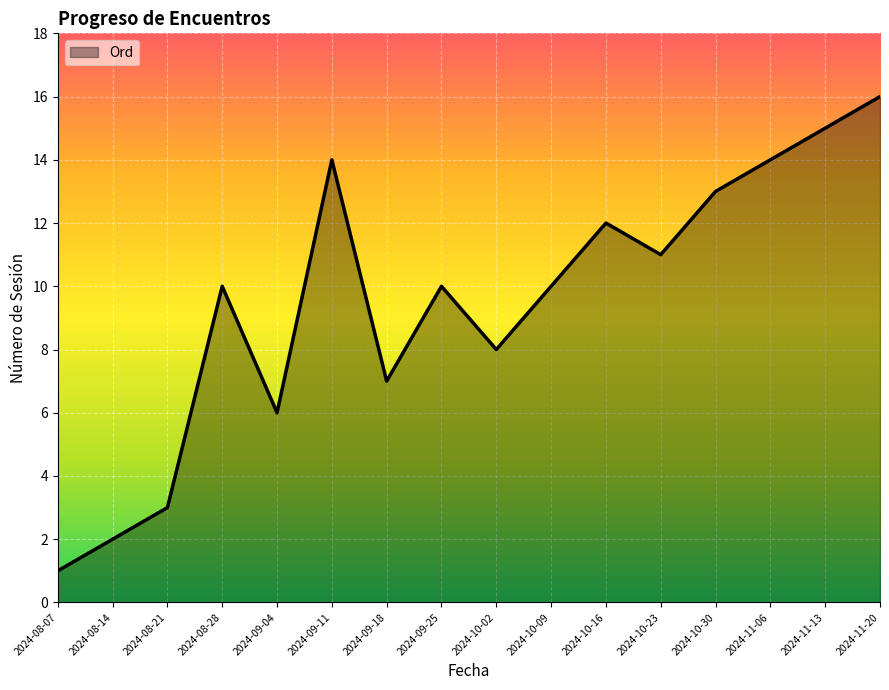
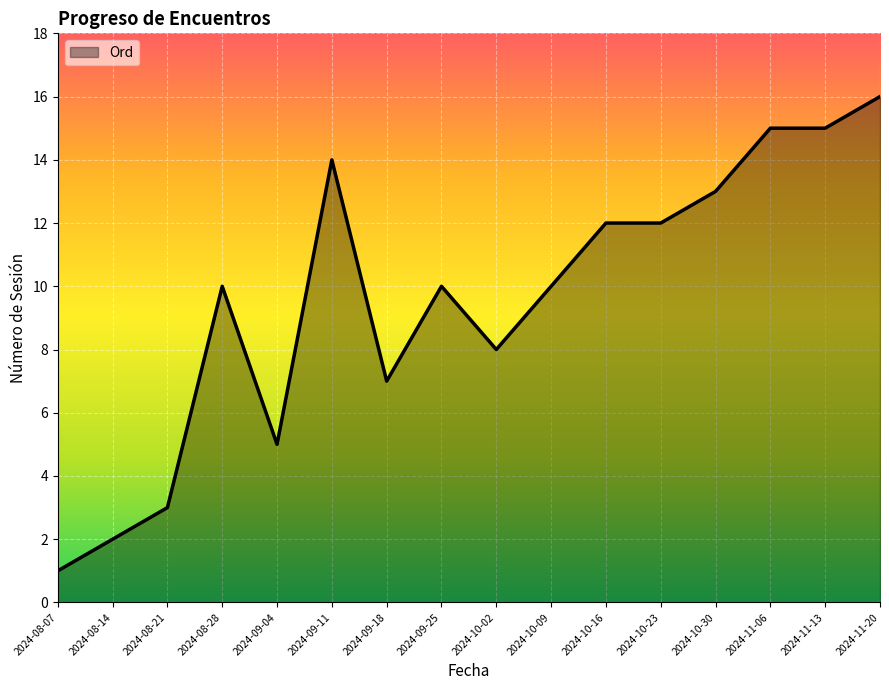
2024-09-04: 6 -> 5
2024-10-23: 11 -> 12
2024-11-06: 14 -> 15
